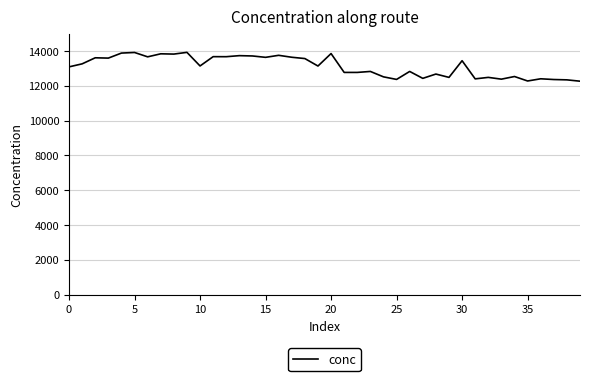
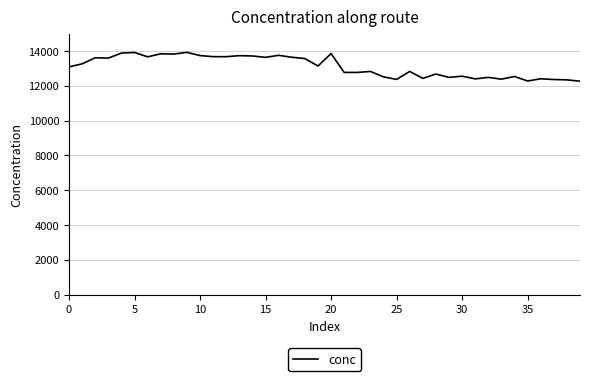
10: 13100 -> 13700
30: 13400 -> 12600
